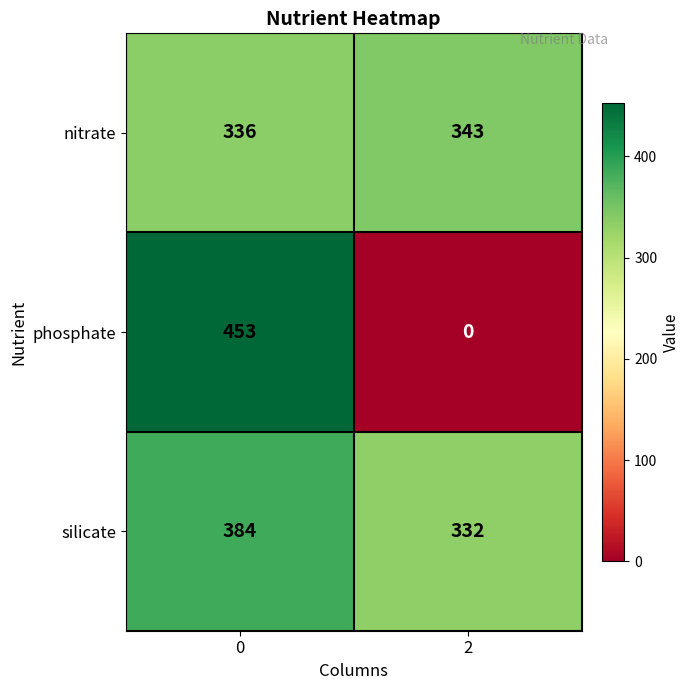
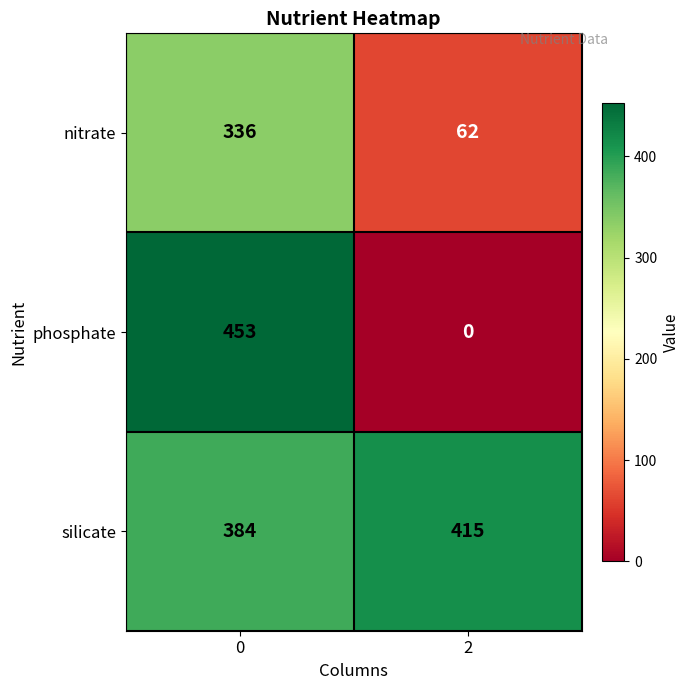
nitrate, 2: 343 -> 62
silicate, 2: 332 -> 415
